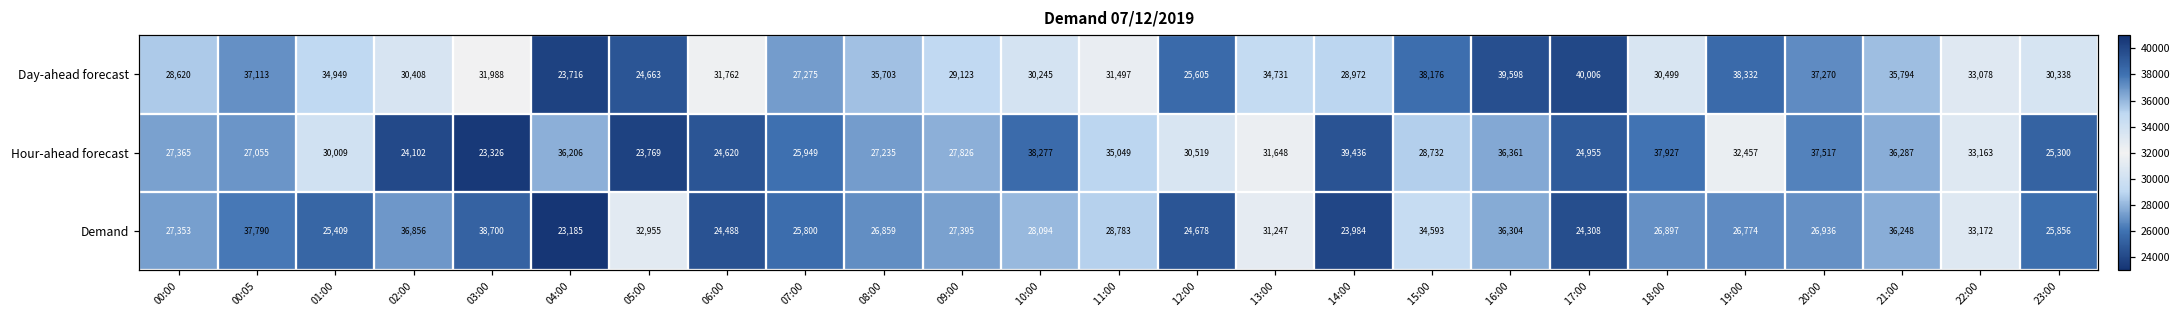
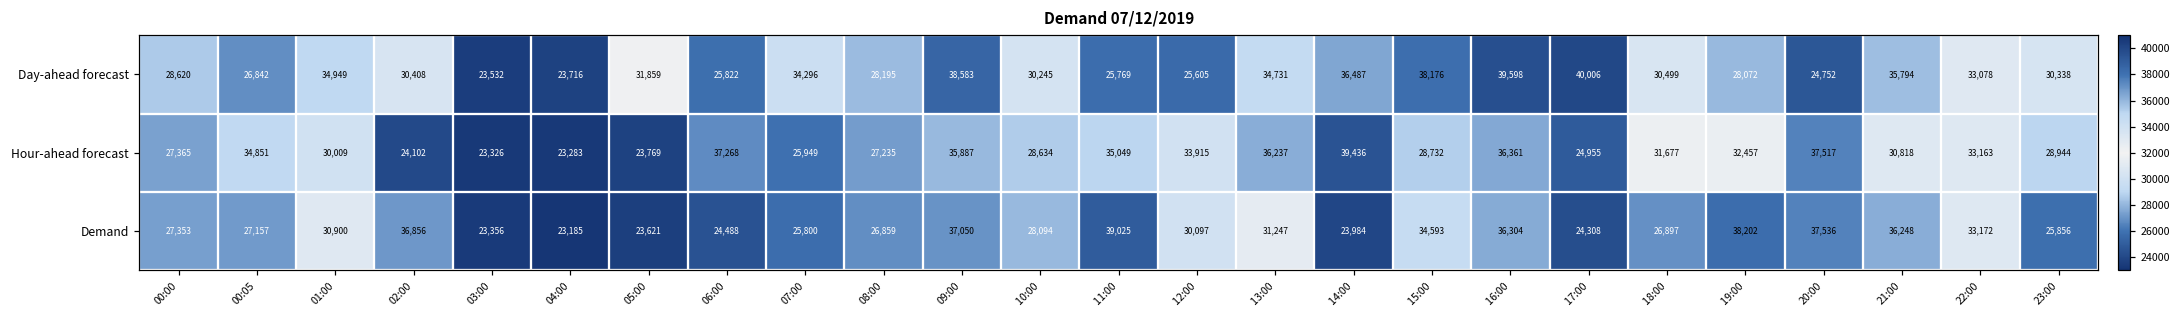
Day-ahead forecast, 00:05: 37,113 -> 26,842
Day-ahead forecast, 03:00: 31,988 -> 23,532
Day-ahead forecast, 05:00: 24,663 -> 31,859
Day-ahead forecast, 06:00: 31,762 -> 25,822
Day-ahead forecast, 07:00: 27,275 -> 34,296
Day-ahead forecast, 08:00: 35,703 -> 28,195
Day-ahead forecast, 09:00: 29,123 -> 38,583
Day-ahead forecast, 11:00: 31,497 -> 25,769
Day-ahead forecast, 14:00: 28,972 -> 36,487
Day-ahead forecast, 19:00: 38,332 -> 28,072
Day-ahead forecast, 20:00: 37,270 -> 24,752
Hour-ahead forecast, 00:05: 27,055 -> 34,851
Hour-ahead forecast, 04:00: 36,206 -> 23,283
Hour-ahead forecast, 06:00: 24,620 -> 37,268
Hour-ahead forecast, 09:00: 27,826 -> 35,887
Hour-ahead forecast, 10:00: 38,277 -> 28,634
Hour-ahead forecast, 12:00: 30,519 -> 33,915
Hour-ahead forecast, 13:00: 31,648 -> 36,237
Hour-ahead forecast, 18:00: 37,927 -> 31,677
Hour-ahead forecast, 21:00: 36,287 -> 30,818
Hour-ahead forecast, 23:00: 25,300 -> 28,944
Demand, 00:05: 37,790 -> 27,157
Demand, 01:00: 25,409 -> 30,900
Demand, 03:00: 38,700 -> 23,356
Demand, 05:00: 32,955 -> 23,621
Demand, 09:00: 27,395 -> 37,050
Demand, 11:00: 28,783 -> 39,025
Demand, 12:00: 24,678 -> 30,097
Demand, 19:00: 26,774 -> 38,202
Demand, 20:00: 26,936 -> 37,536
